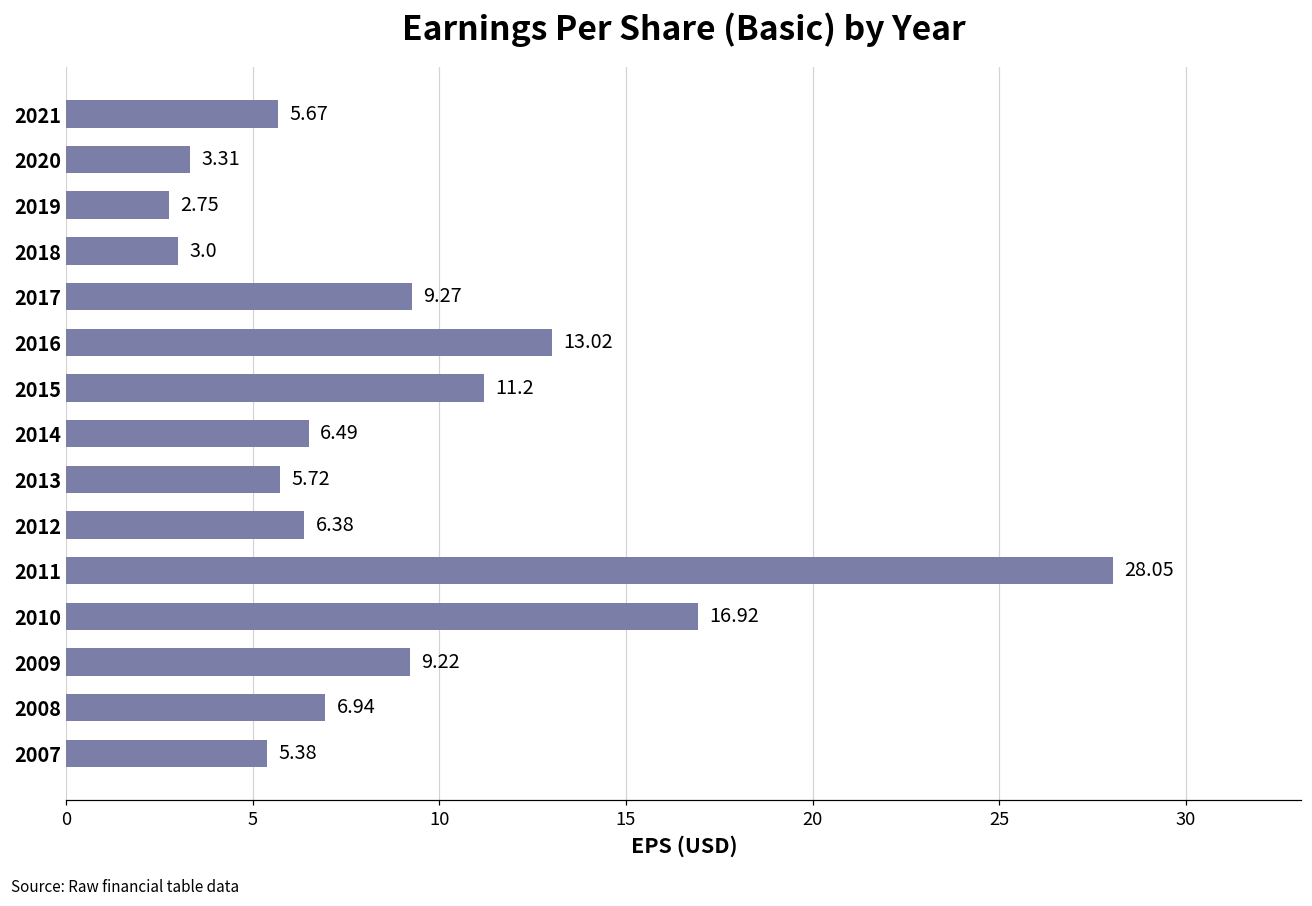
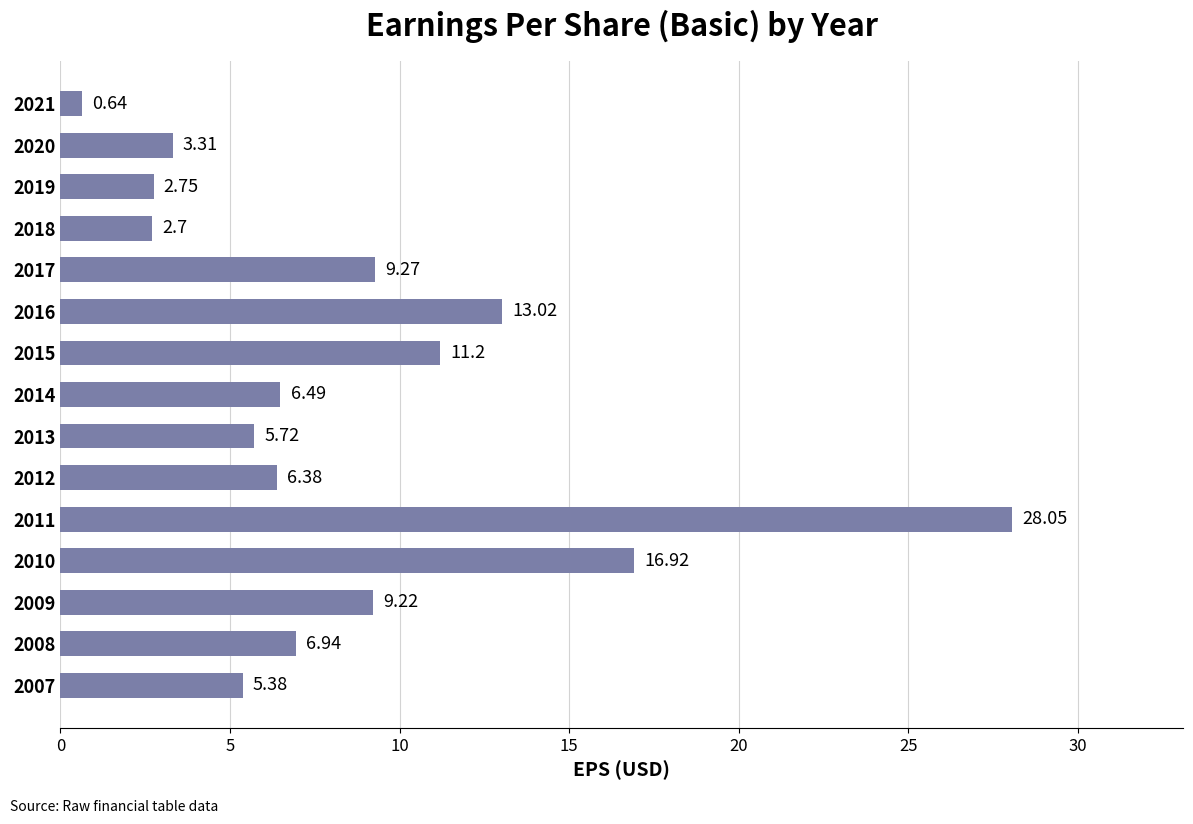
2021: 5.67 -> 0.64
2018: 3.0 -> 2.7
